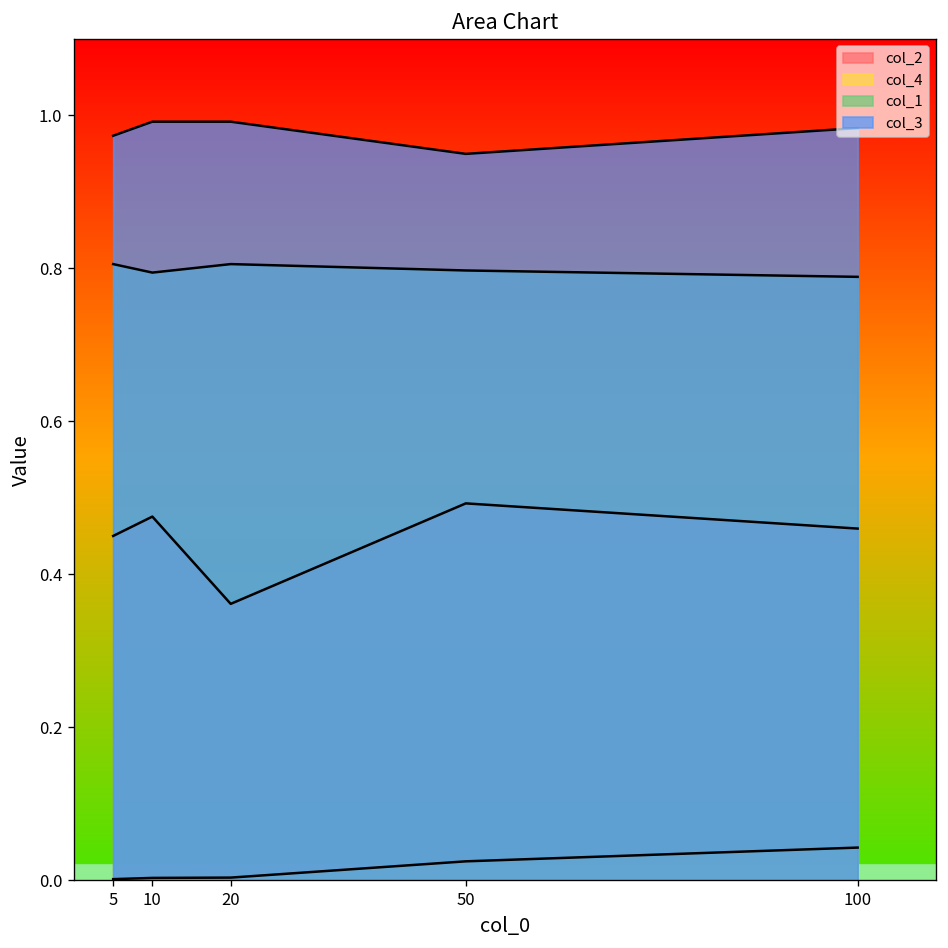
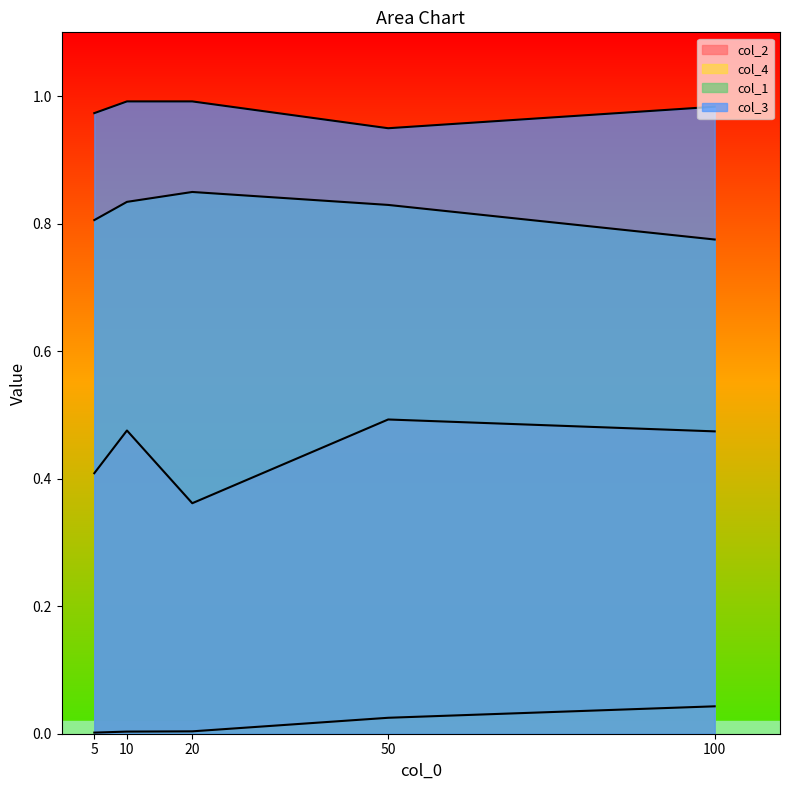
col_2, 5: 0.45 -> 0.41
col_1, 10: 0.79 -> 0.83
col_1, 20: 0.81 -> 0.85
col_1, 50: 0.80 -> 0.83
col_2, 100: 0.46 -> 0.47
col_1, 100: 0.79 -> 0.78
